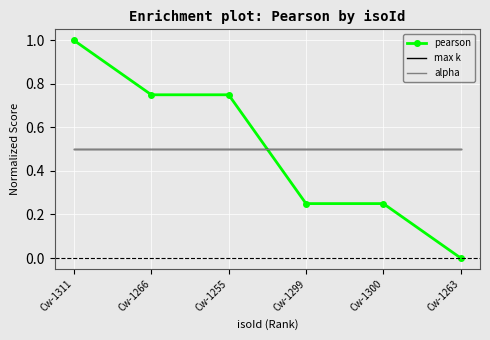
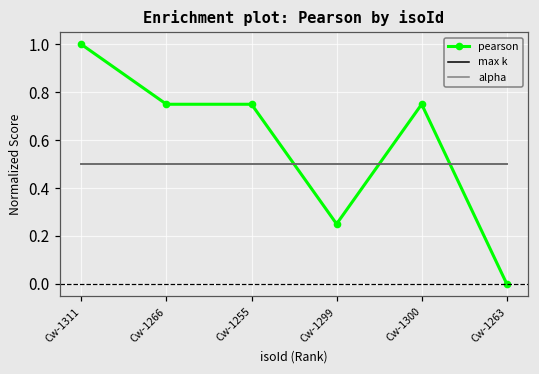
pearson, Cw-1300: 0.25 -> 0.75
